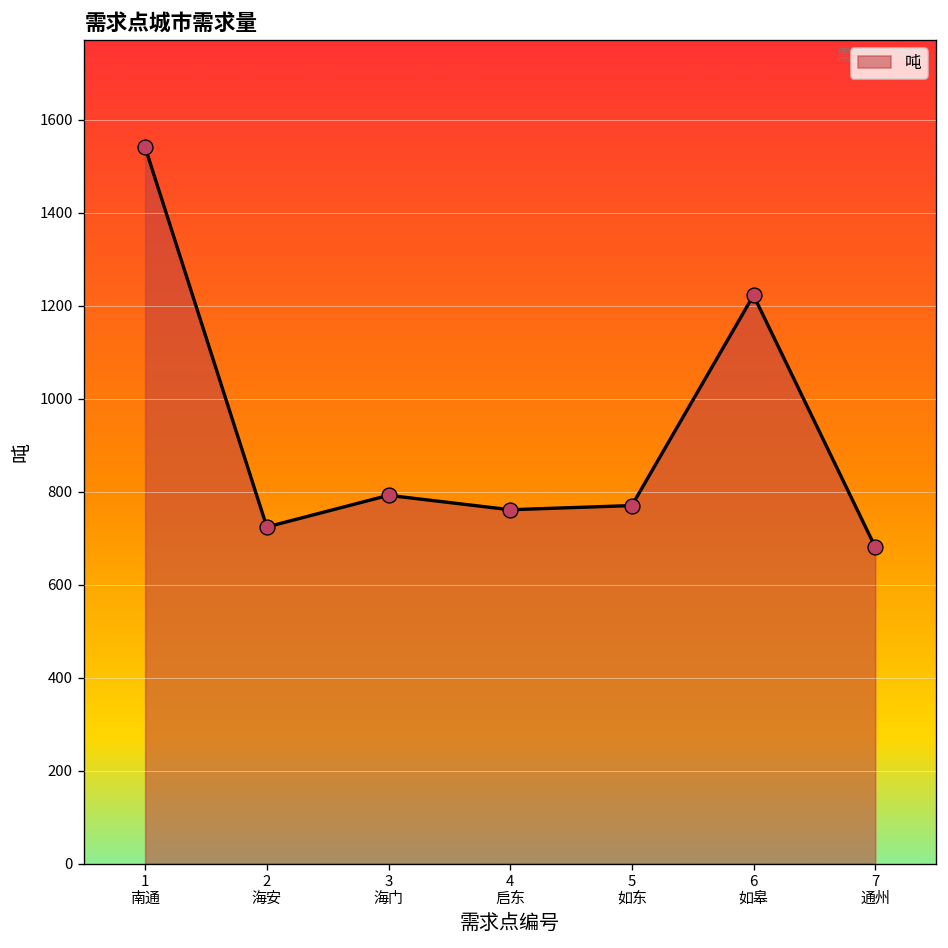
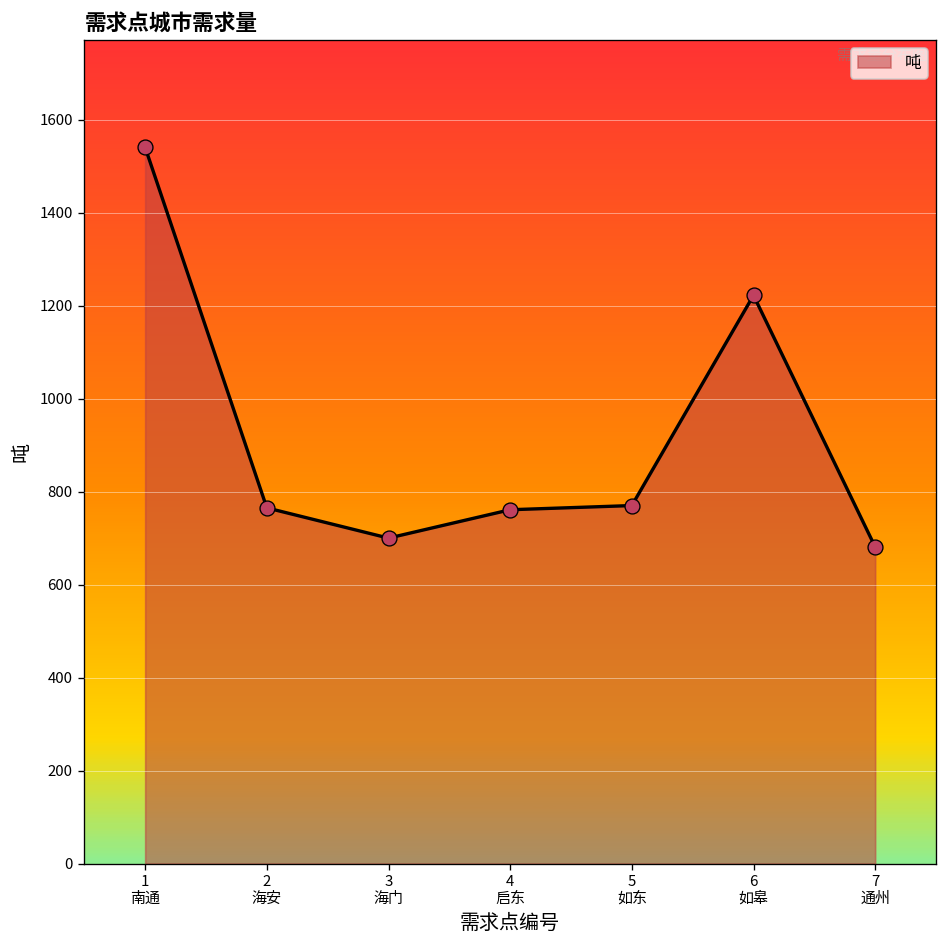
2 海安: 720 -> 770
3 海门: 790 -> 700
